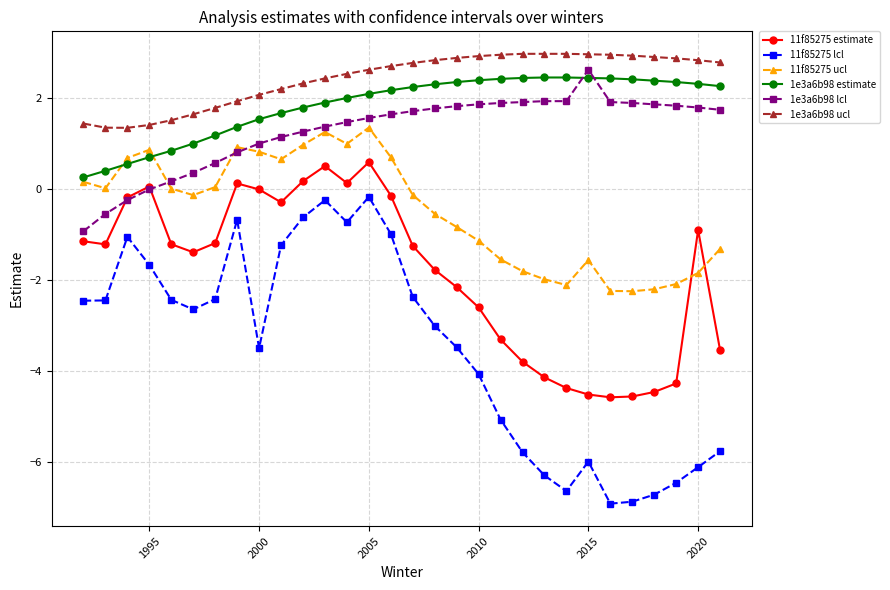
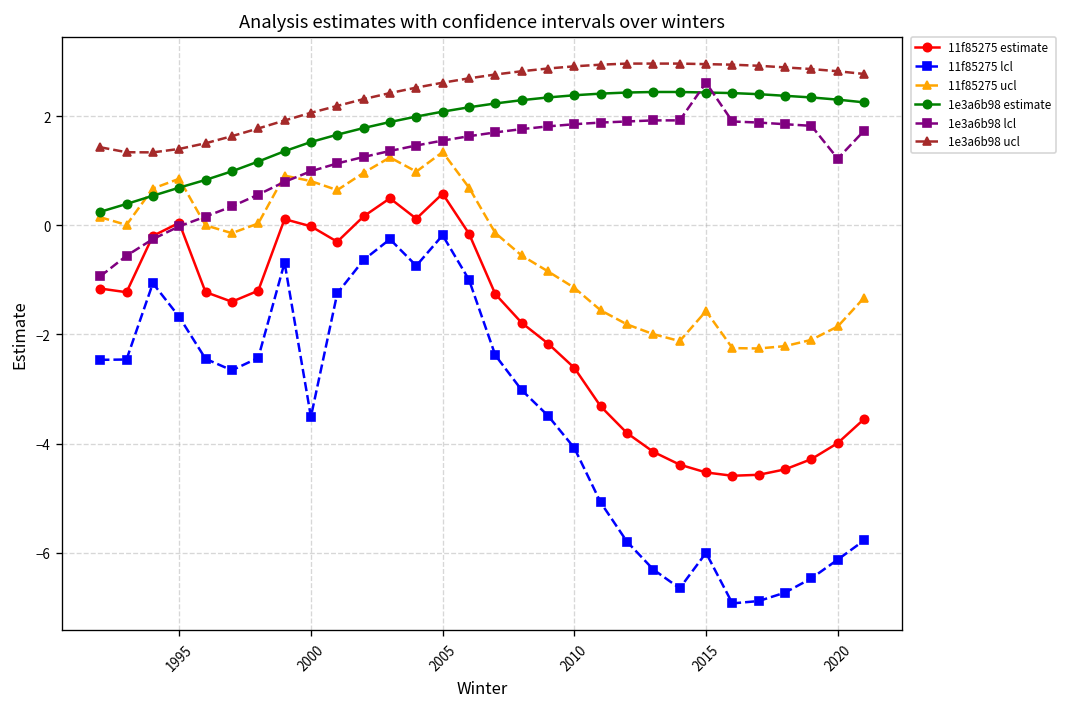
11f85275 estimate, 2020: -0.9 -> -4.0
1e3a6b98 lcl, 2020: 1.8 -> 1.2
